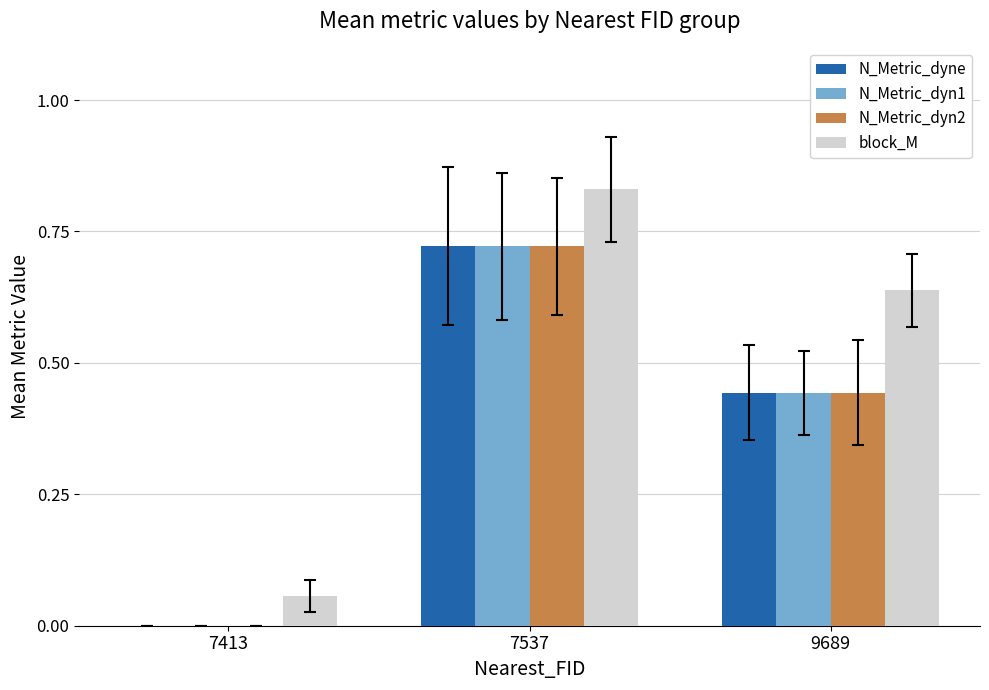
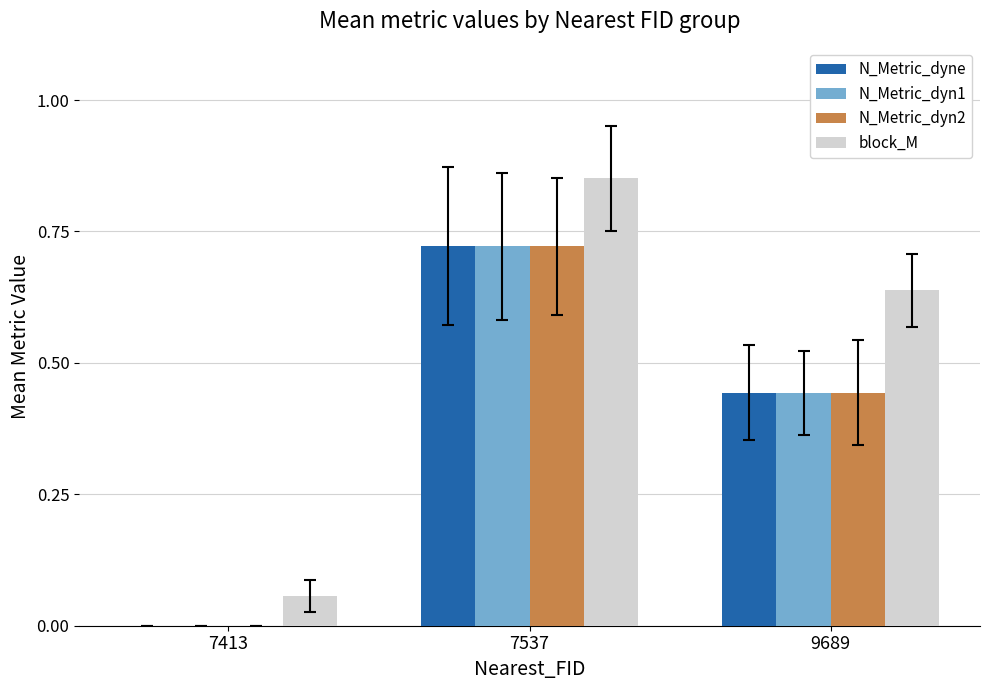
block_M, 7537: 0.83 -> 0.85
